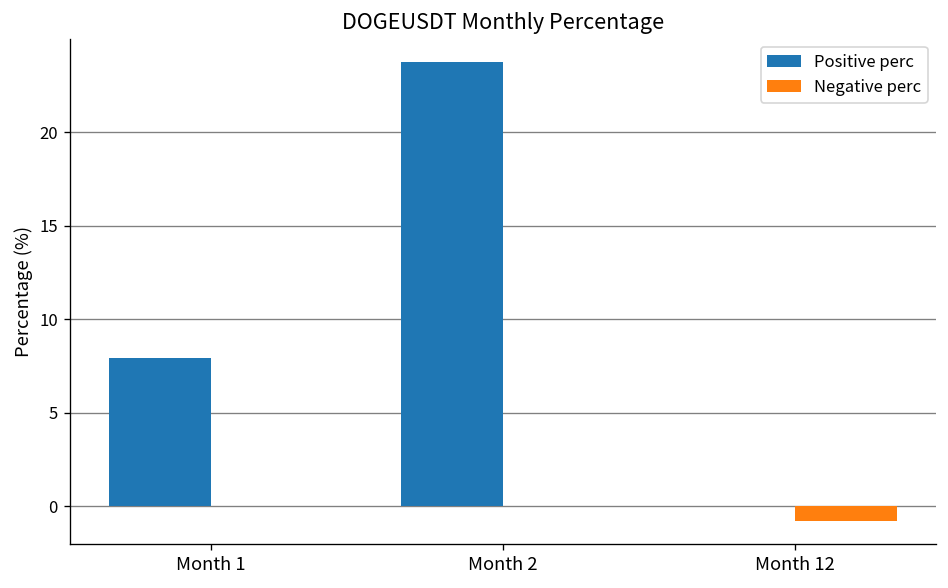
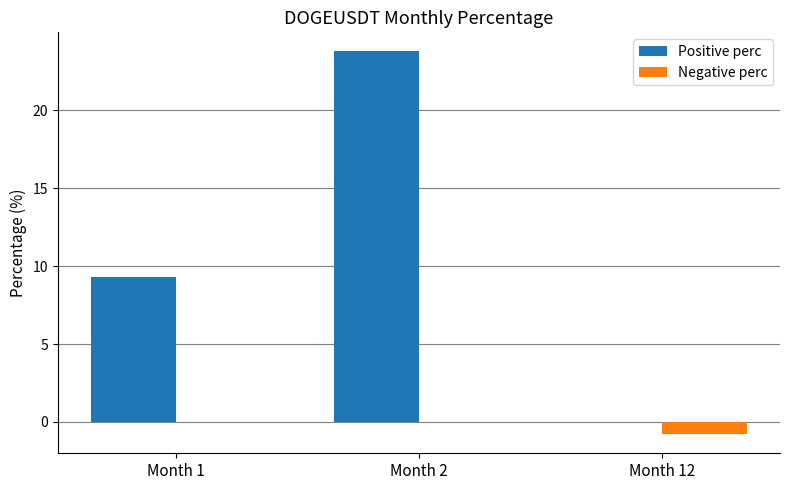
Positive perc, Month 1: 7.9 -> 9.3
